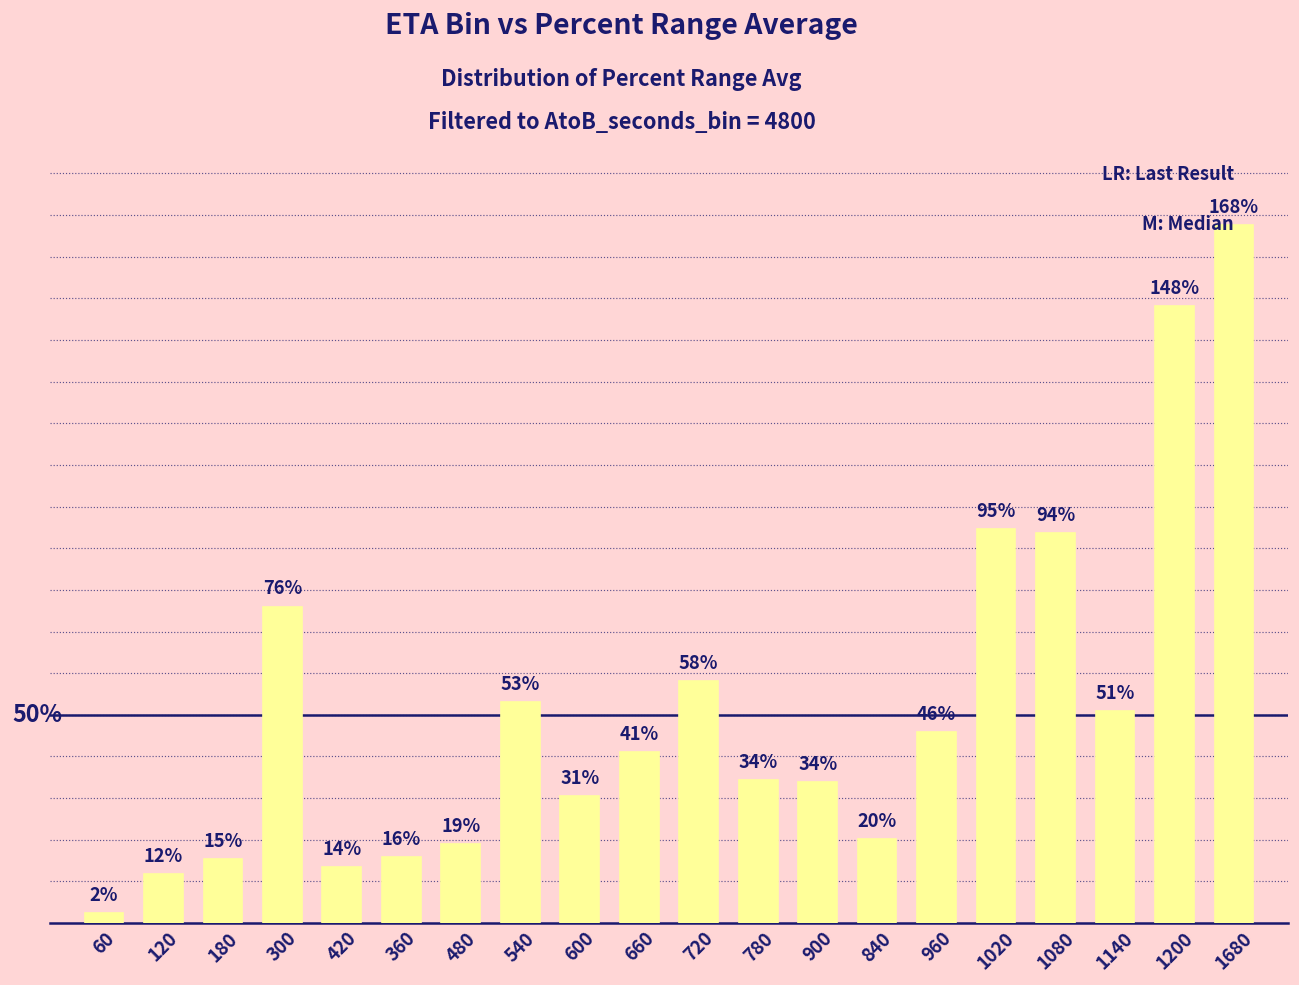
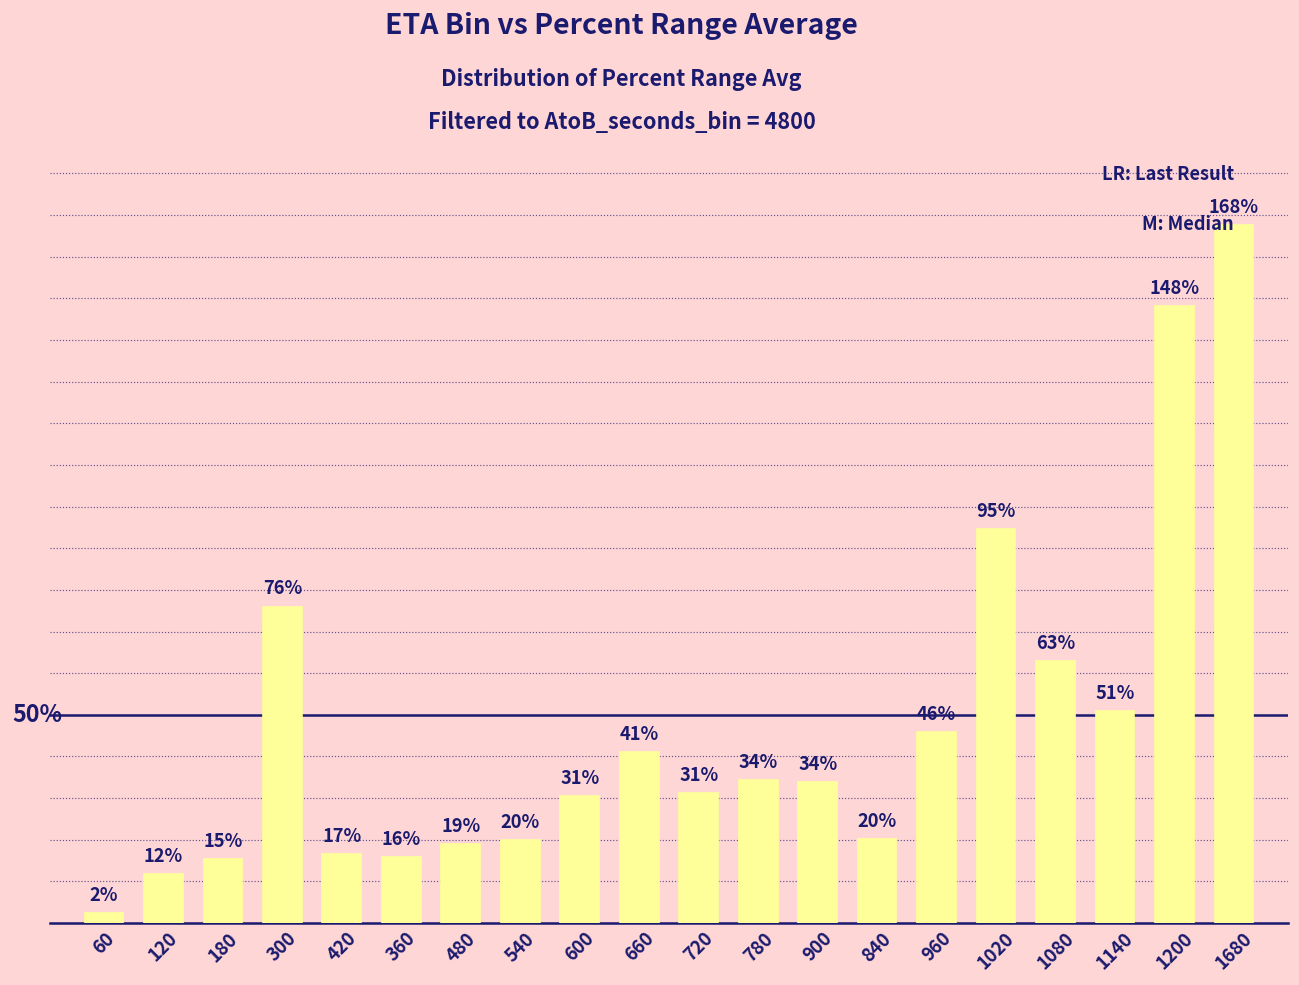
420: 14% -> 17%
540: 53% -> 20%
720: 58% -> 31%
1080: 94% -> 63%
